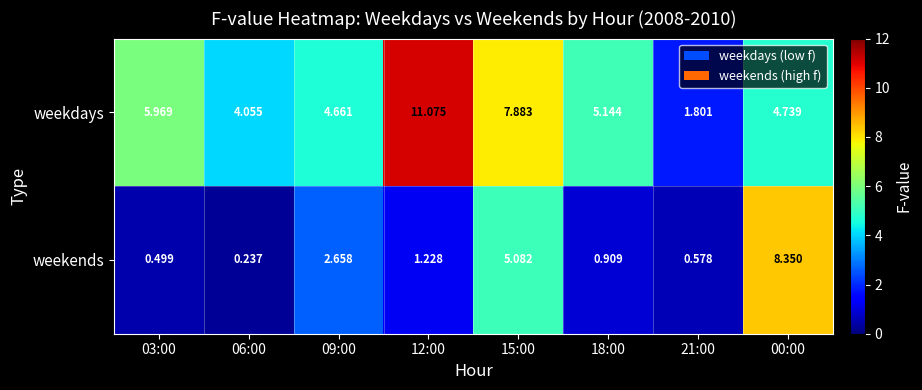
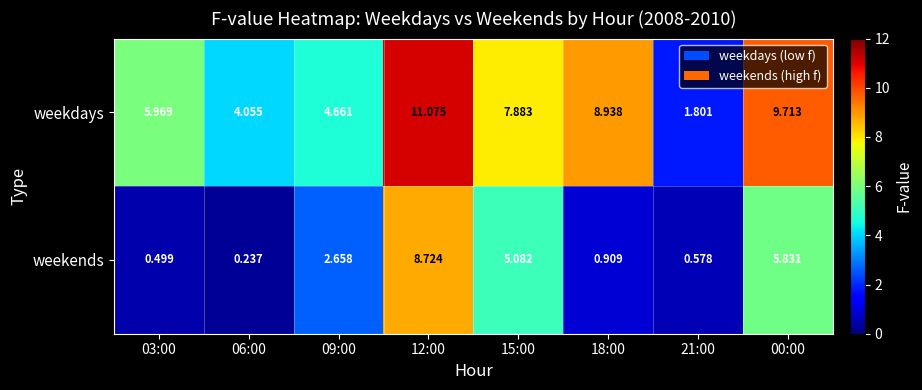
weekdays, 18:00: 5.144 -> 8.938
weekdays, 00:00: 4.739 -> 9.713
weekends, 12:00: 1.228 -> 8.724
weekends, 00:00: 8.350 -> 5.831
